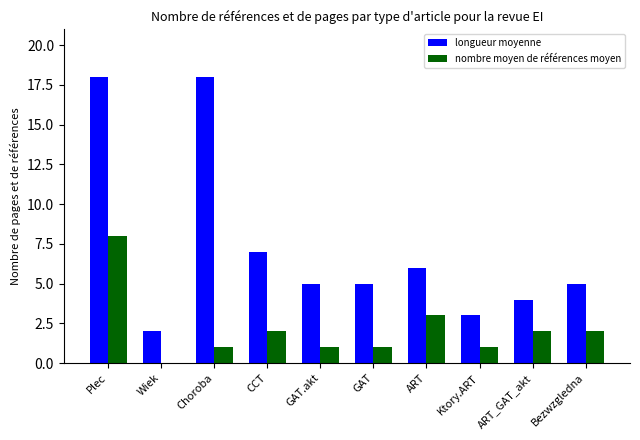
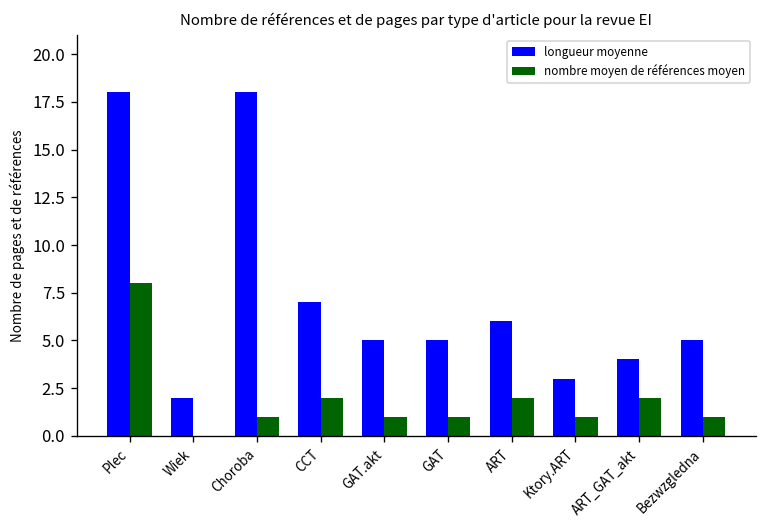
nombre moyen de références moyen, ART: 3 -> 2
nombre moyen de références moyen, Bezwzgledna: 2 -> 1
